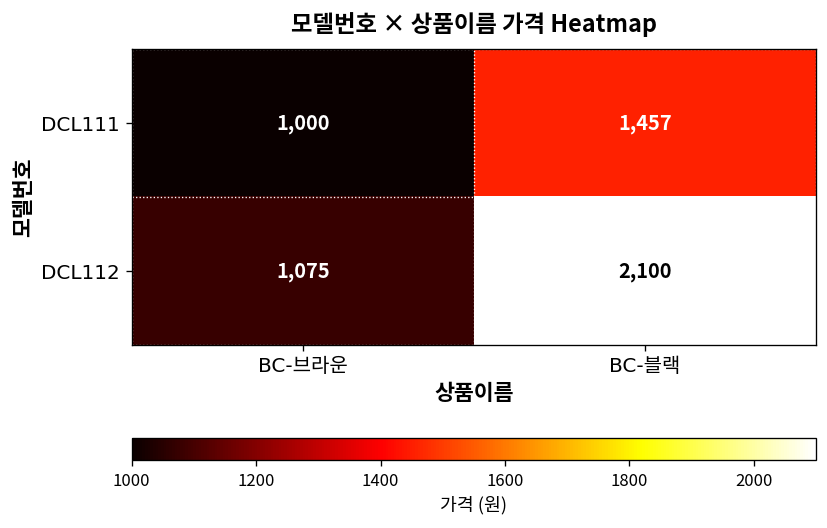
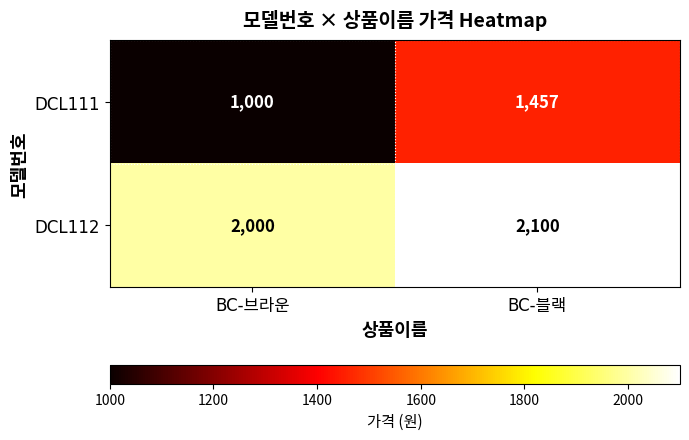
DCL112, BC-브라운: 1,075 -> 2,000
